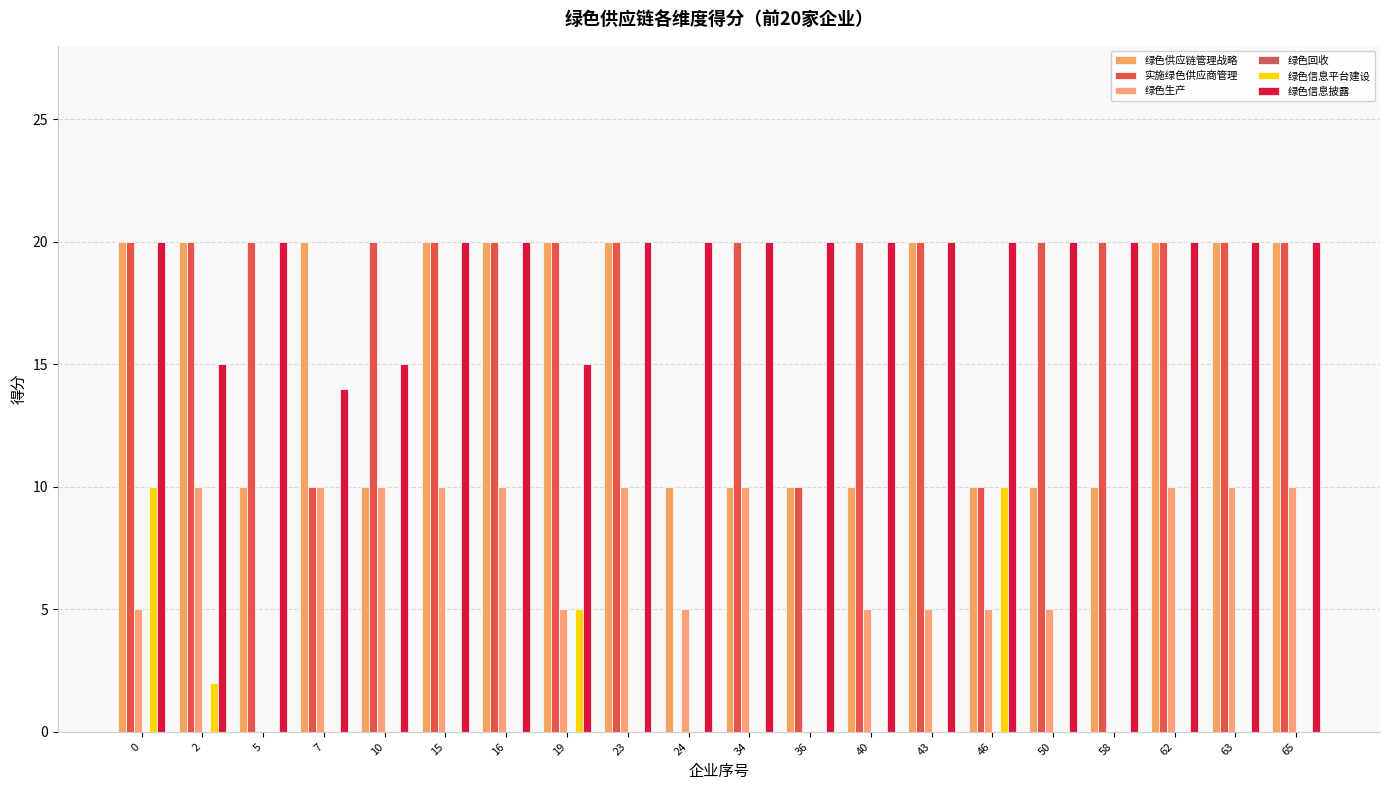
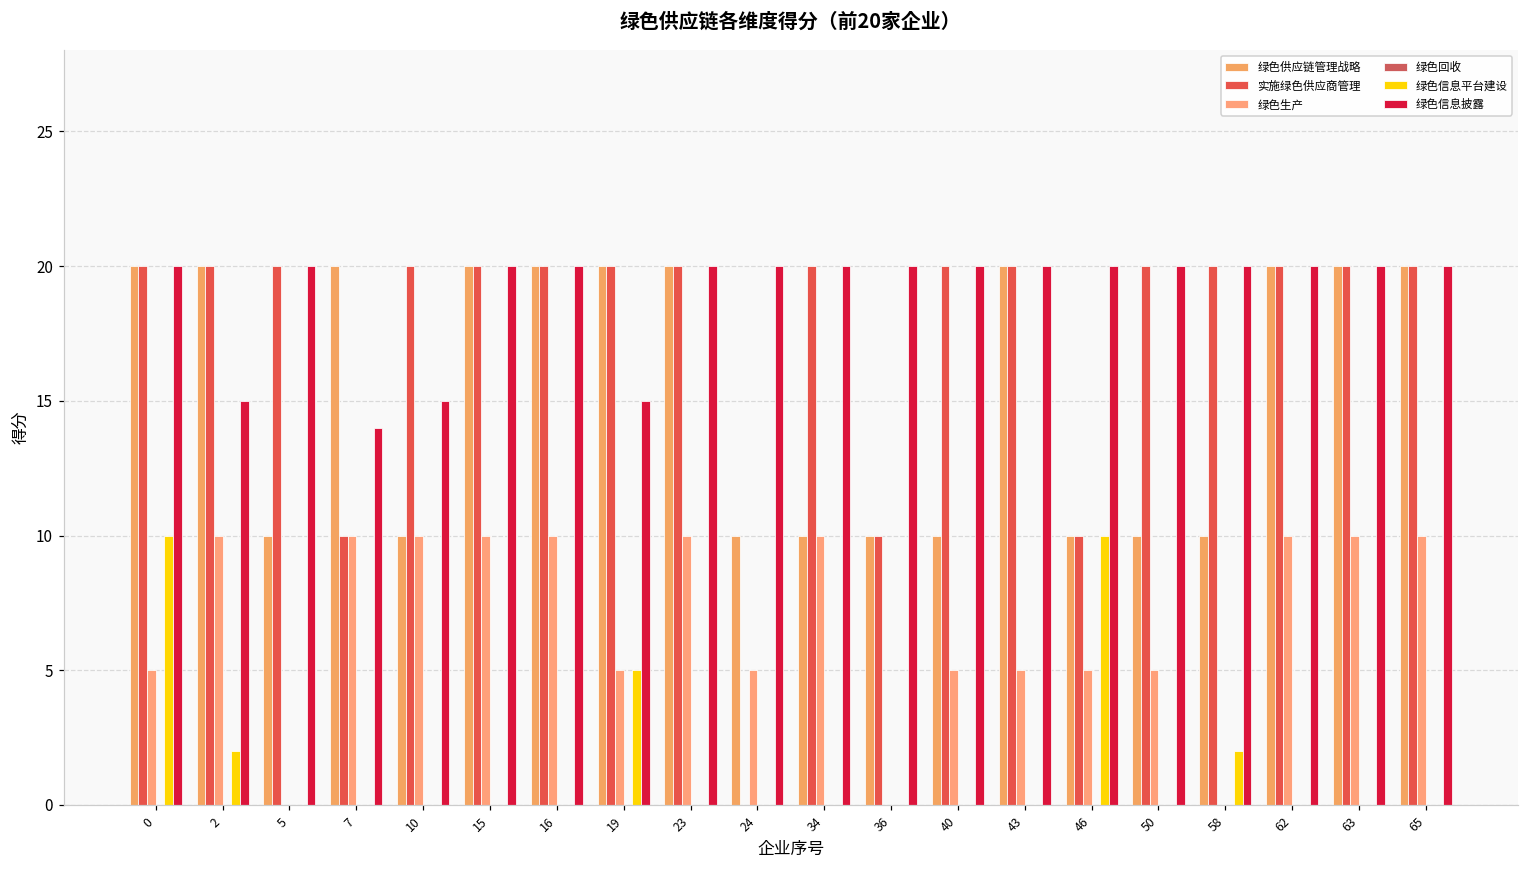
绿色信息平台建设, 58: 0 -> 2
